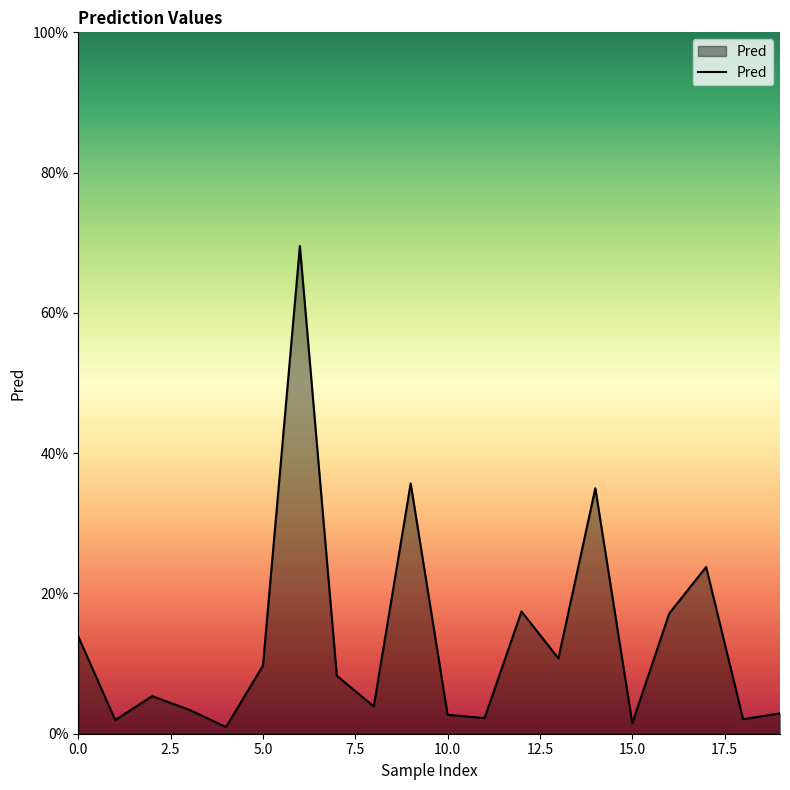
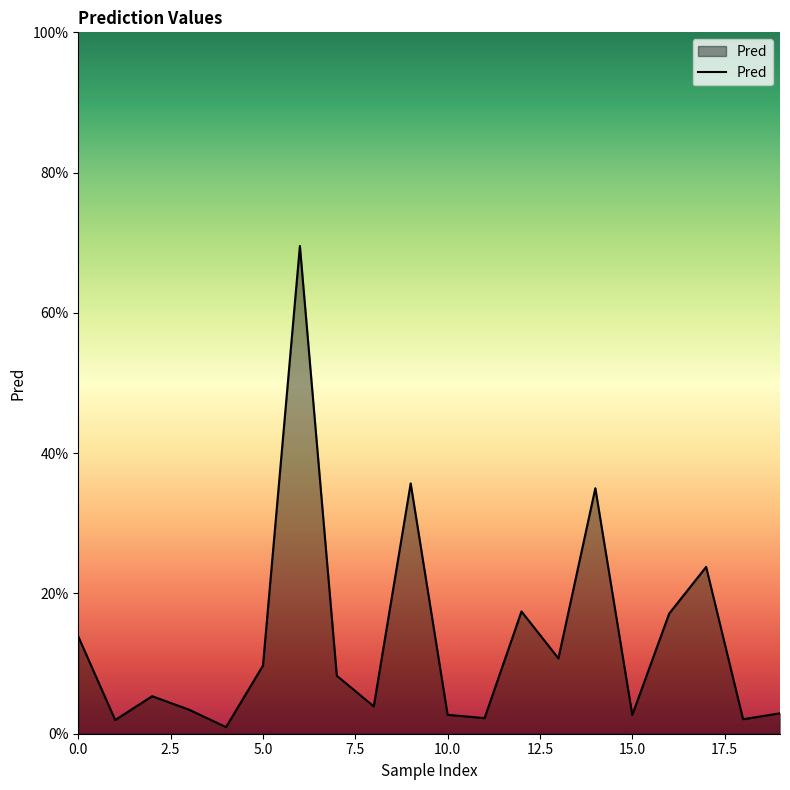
15.0: 1% -> 3%
